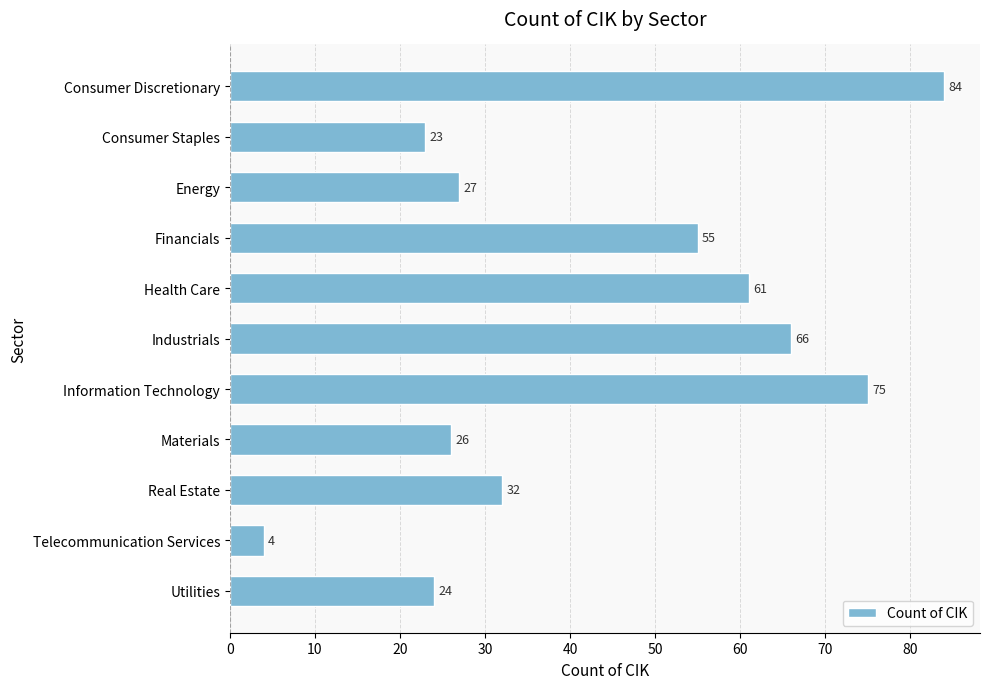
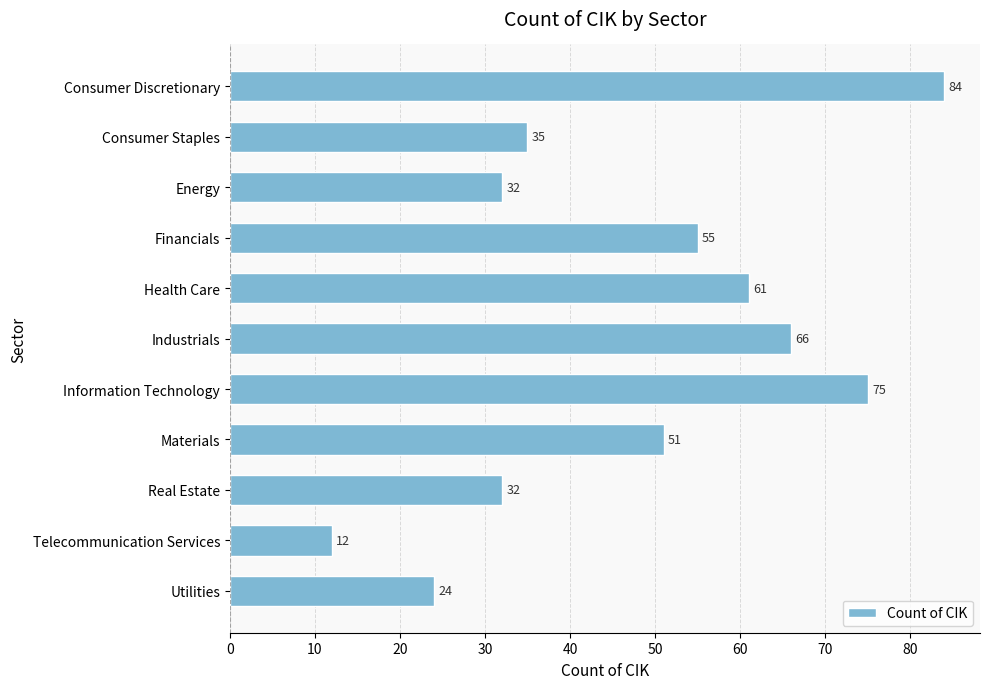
Consumer Staples: 23 -> 35
Energy: 27 -> 32
Materials: 26 -> 51
Telecommunication Services: 4 -> 12
